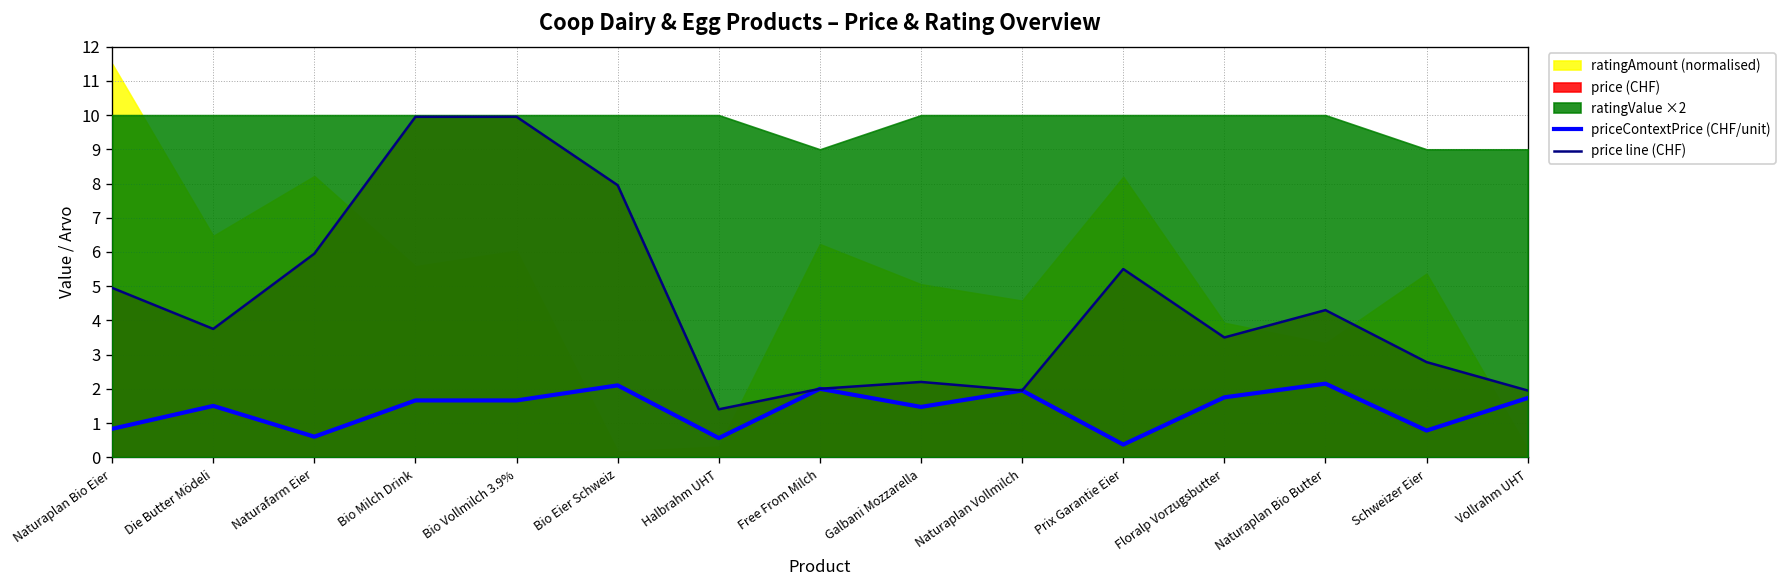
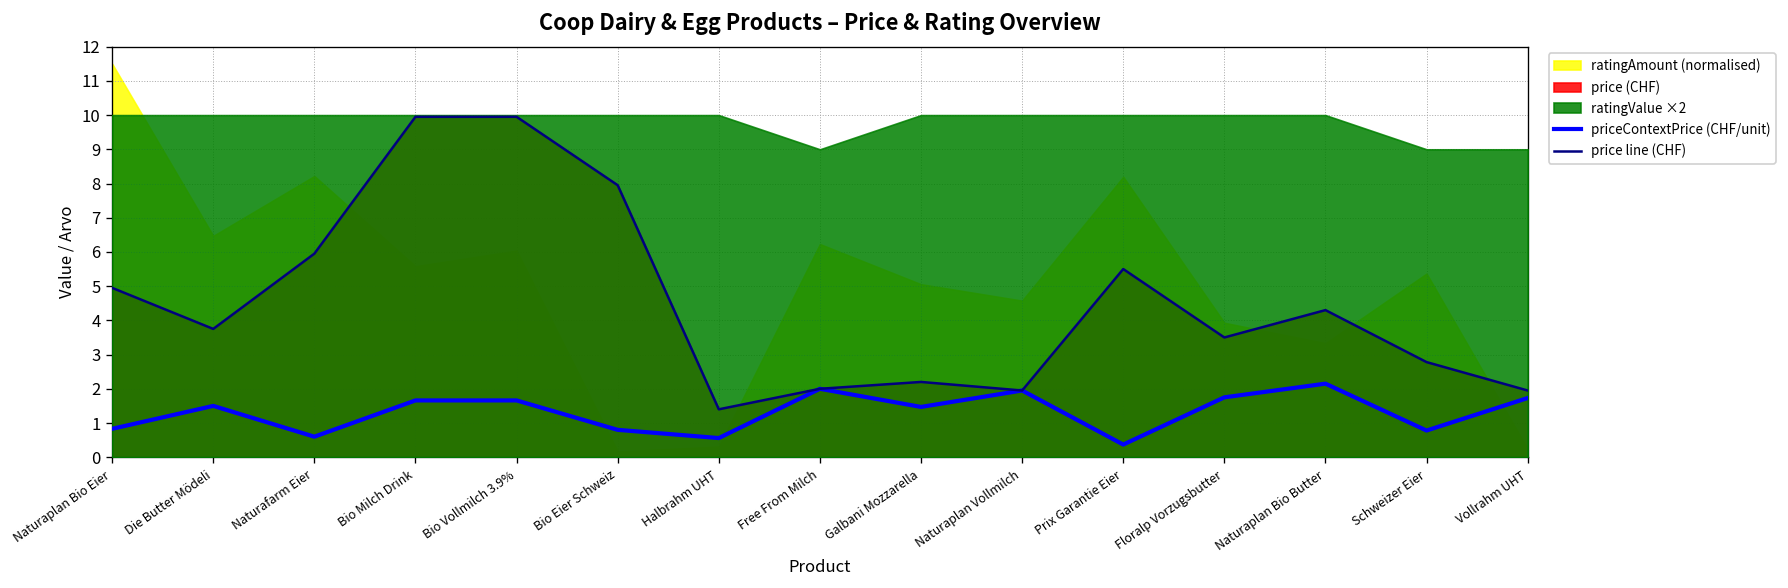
priceContextPrice (CHF/unit), Bio Eier Schweiz: 2.1 -> 0.8
